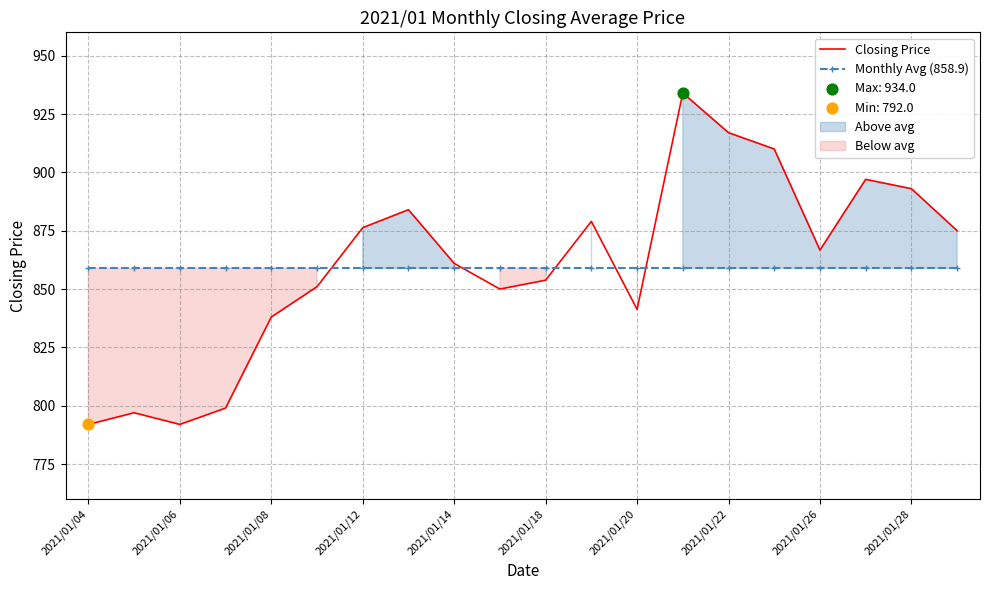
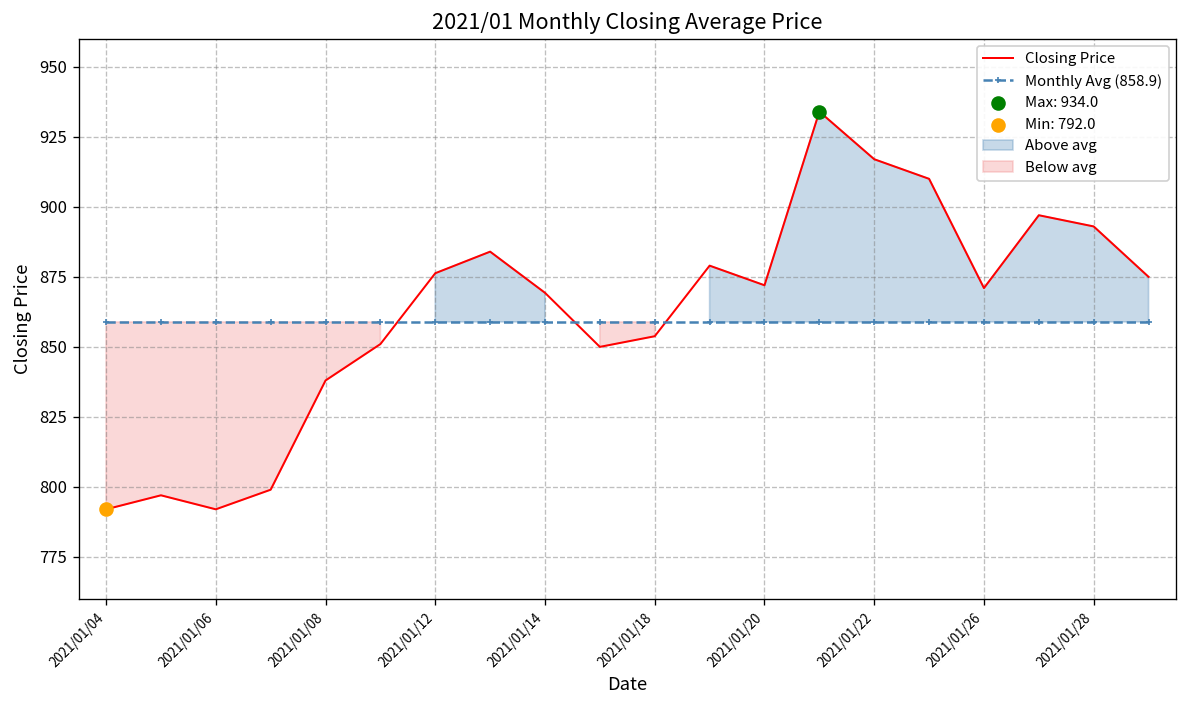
Closing Price, 2021/01/14: 861 -> 869
Closing Price, 2021/01/20: 841 -> 872
Closing Price, 2021/01/26: 867 -> 871
